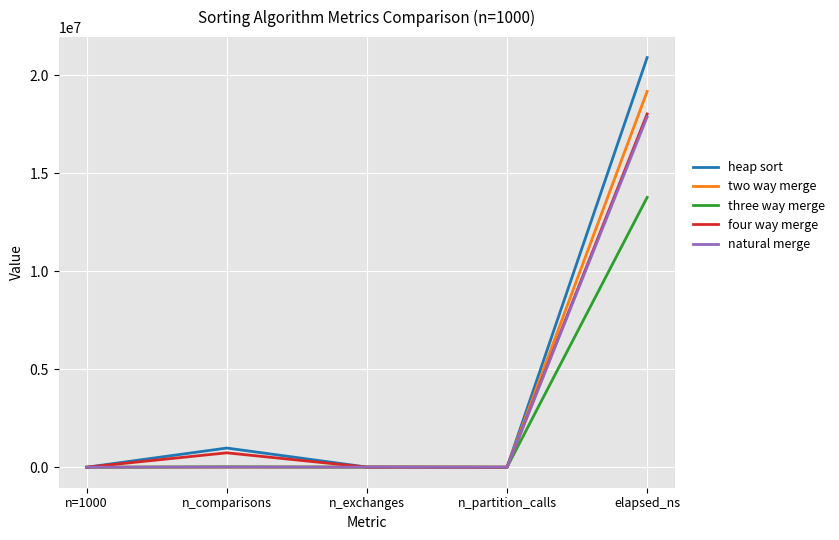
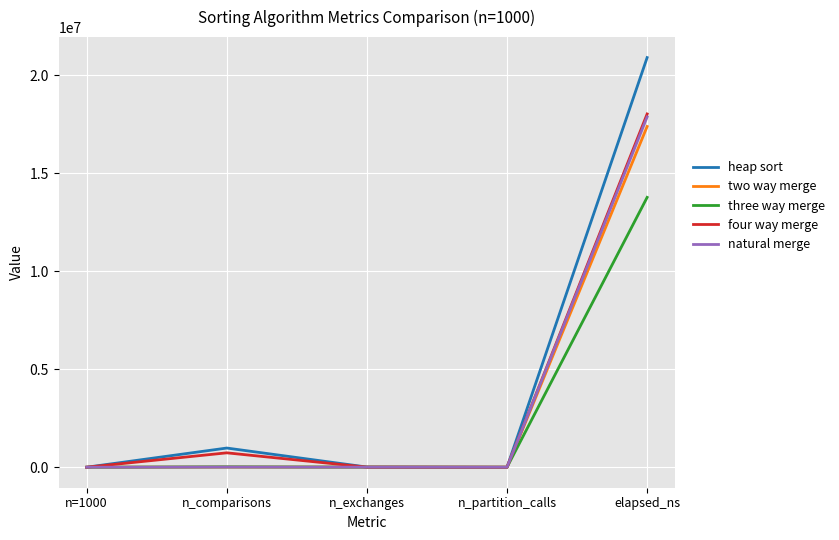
two way merge, elapsed_ns: 19200000 -> 17400000
